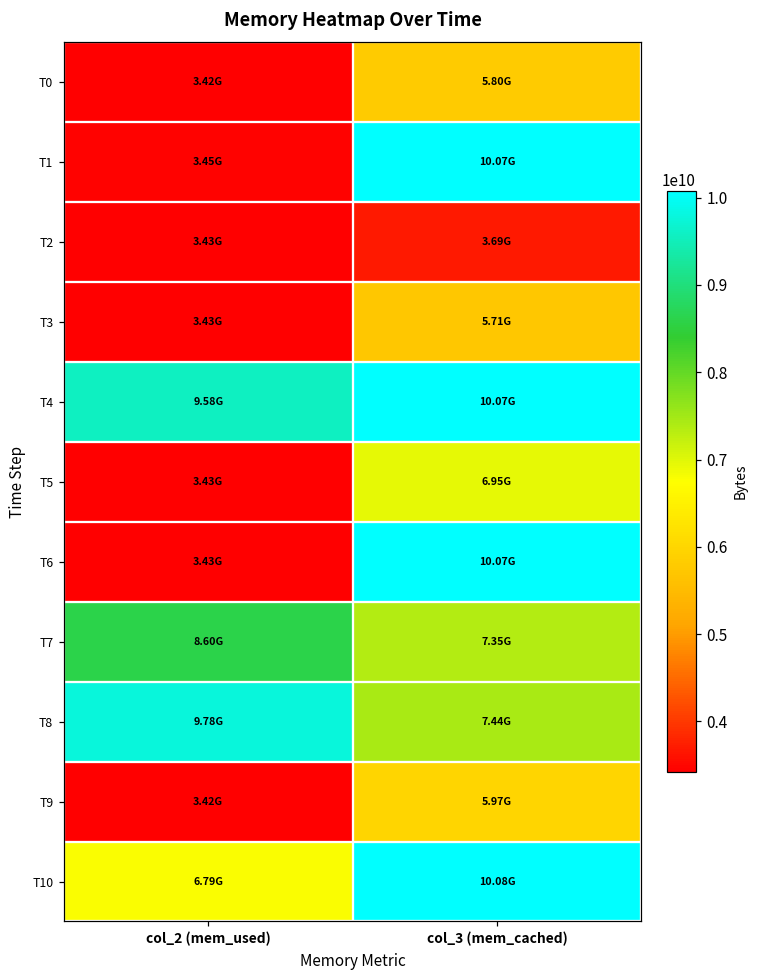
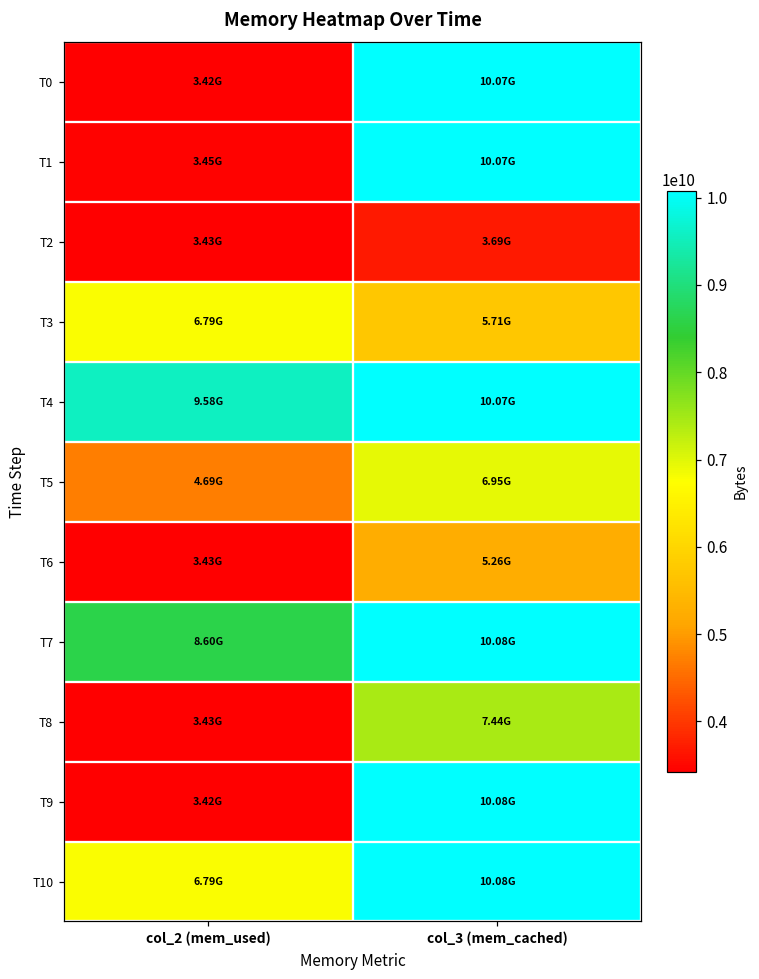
T0, col_3 (mem_cached): 5.80G -> 10.07G
T3, col_2 (mem_used): 3.43G -> 6.79G
T5, col_2 (mem_used): 3.43G -> 4.69G
T6, col_3 (mem_cached): 10.07G -> 5.26G
T7, col_3 (mem_cached): 7.35G -> 10.08G
T8, col_2 (mem_used): 9.78G -> 3.43G
T9, col_3 (mem_cached): 5.97G -> 10.08G
